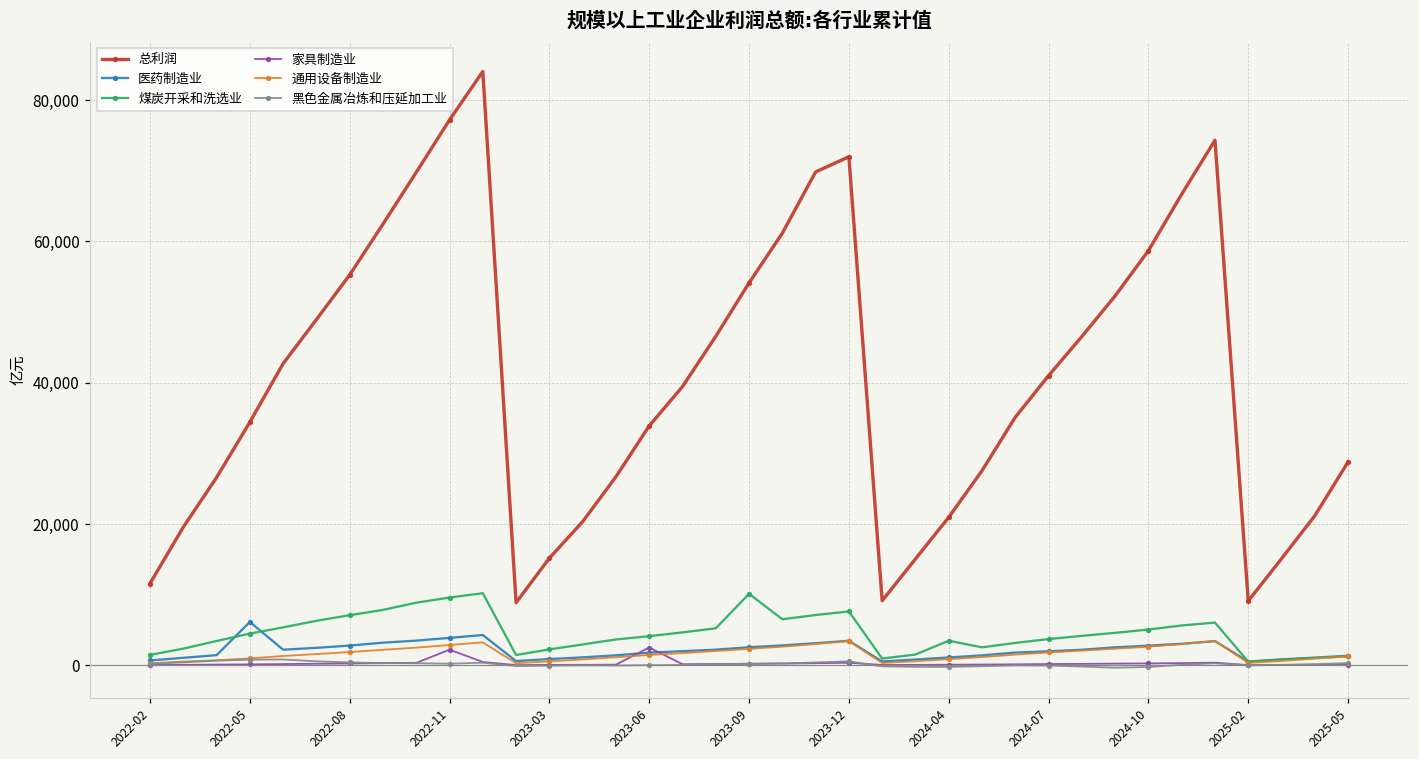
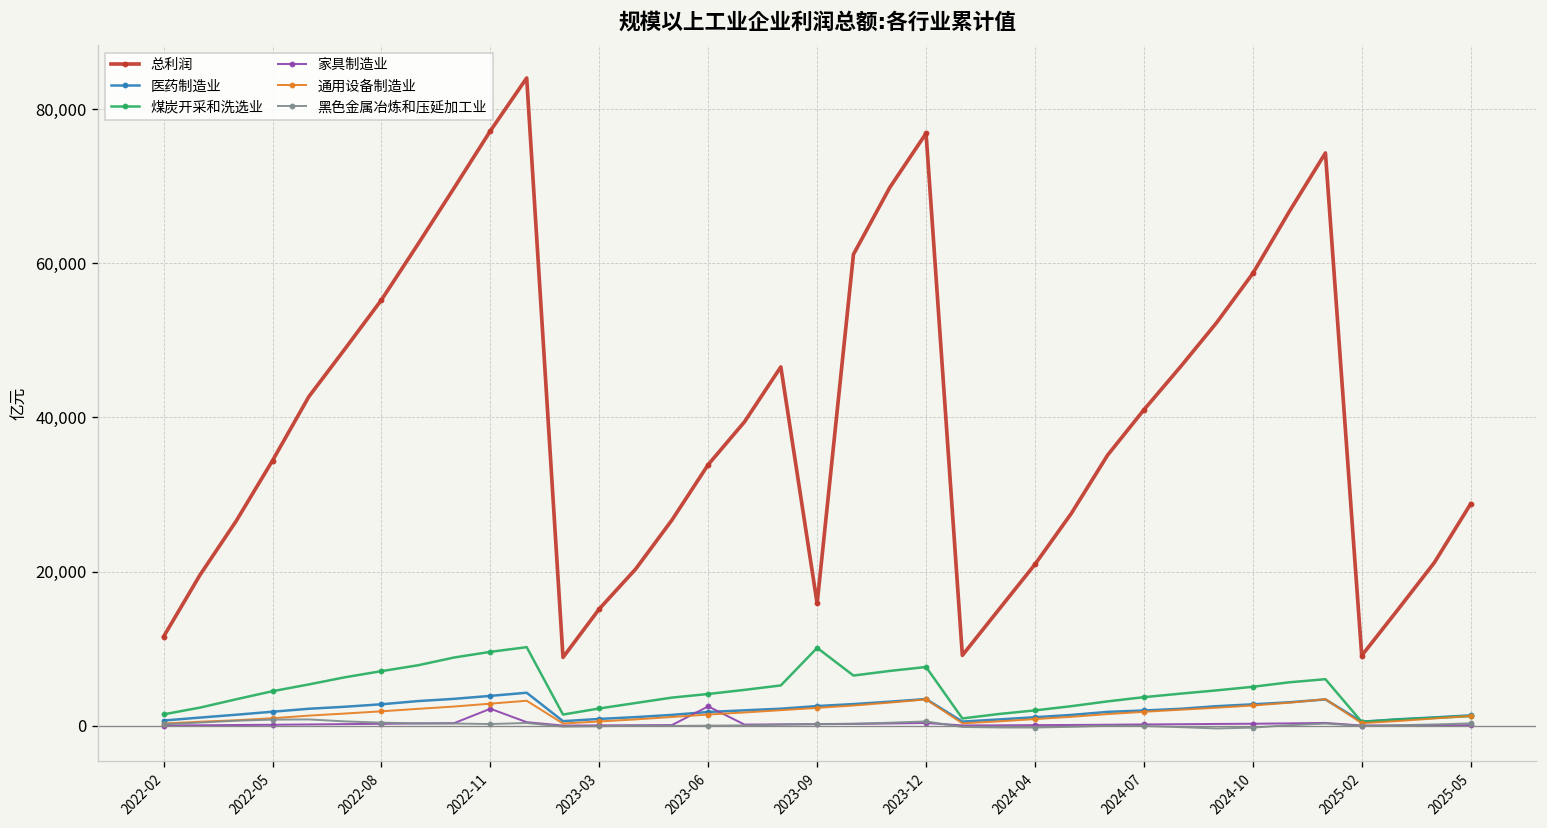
医药制造业, 2022-05: 6,000 -> 2,000
总利润, 2023-09: 54,000 -> 16,000
总利润, 2023-12: 72,000 -> 77,000
煤炭开采和洗选业, 2024-04: 3,000 -> 2,000
